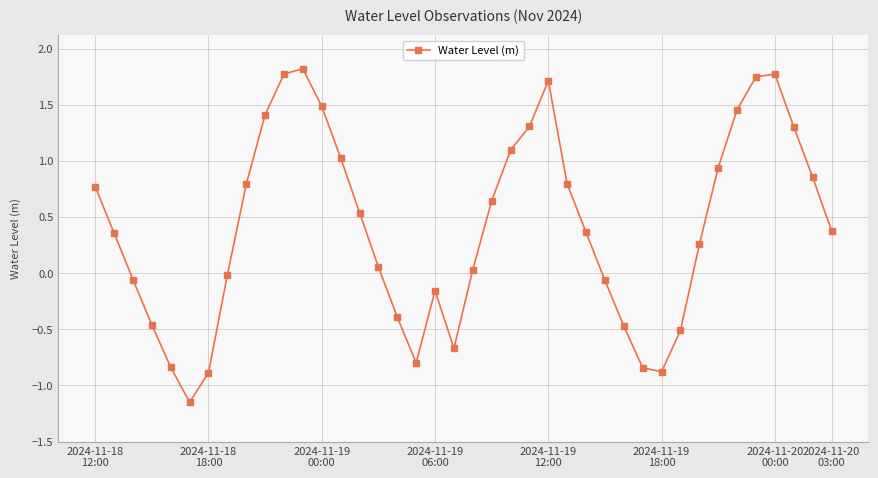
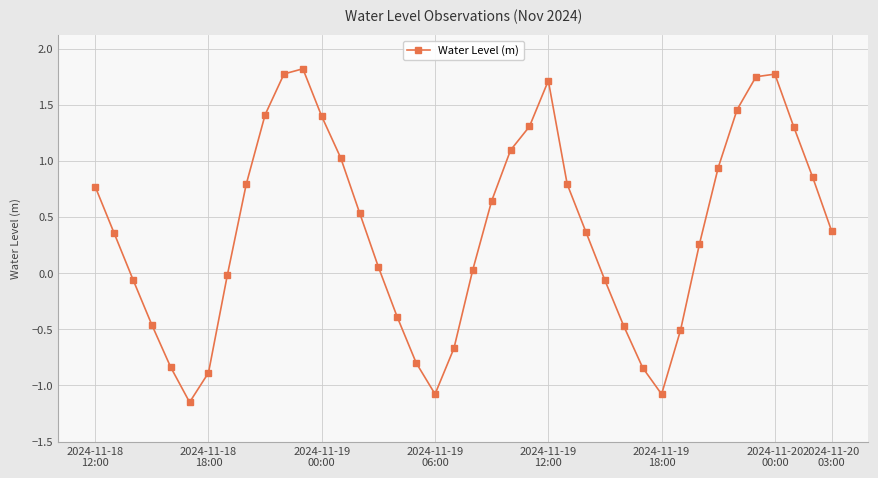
2024-11-19 00:00: 1.49 -> 1.40
2024-11-19 06:00: -0.16 -> -1.08
2024-11-19 18:00: -0.88 -> -1.08
